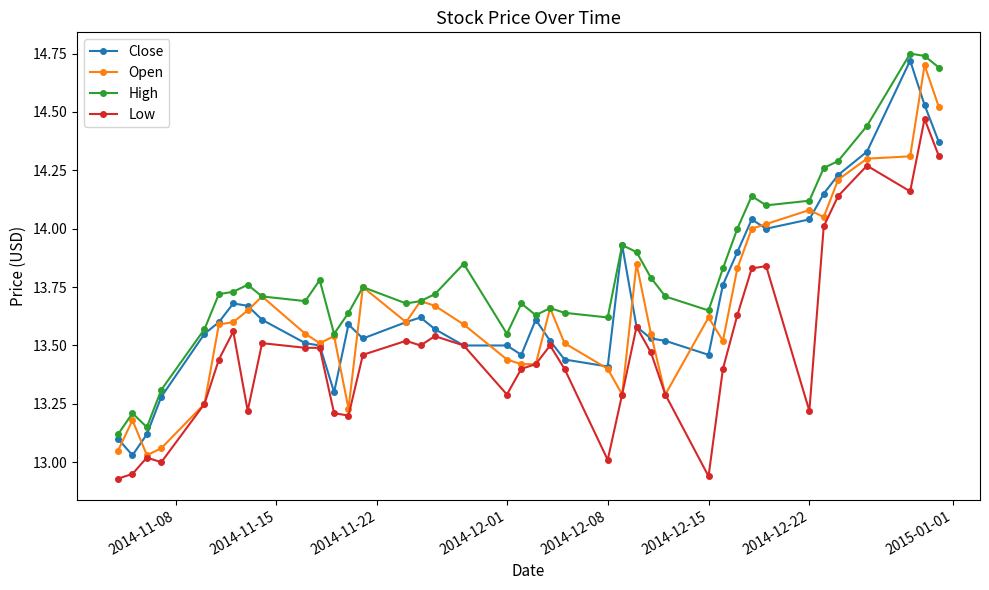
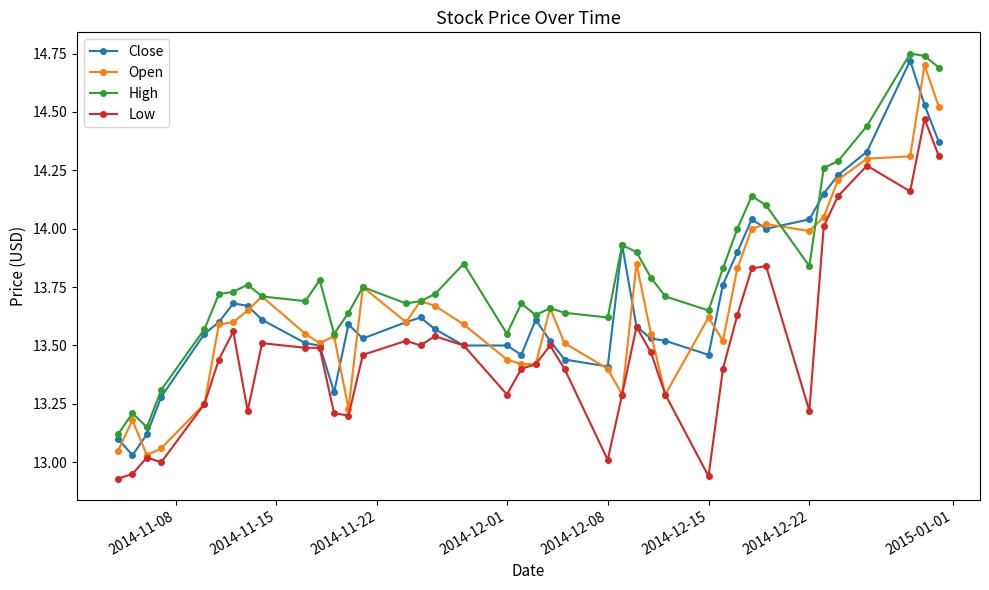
Open, 2014-12-22: 14.08 -> 13.99
High, 2014-12-22: 14.12 -> 13.84
